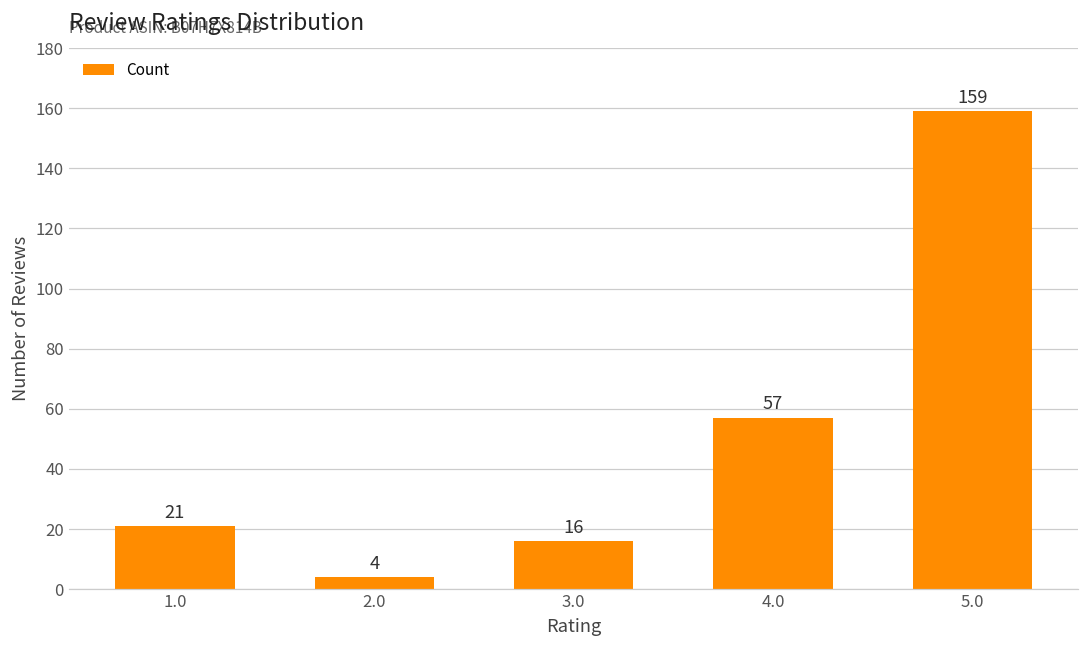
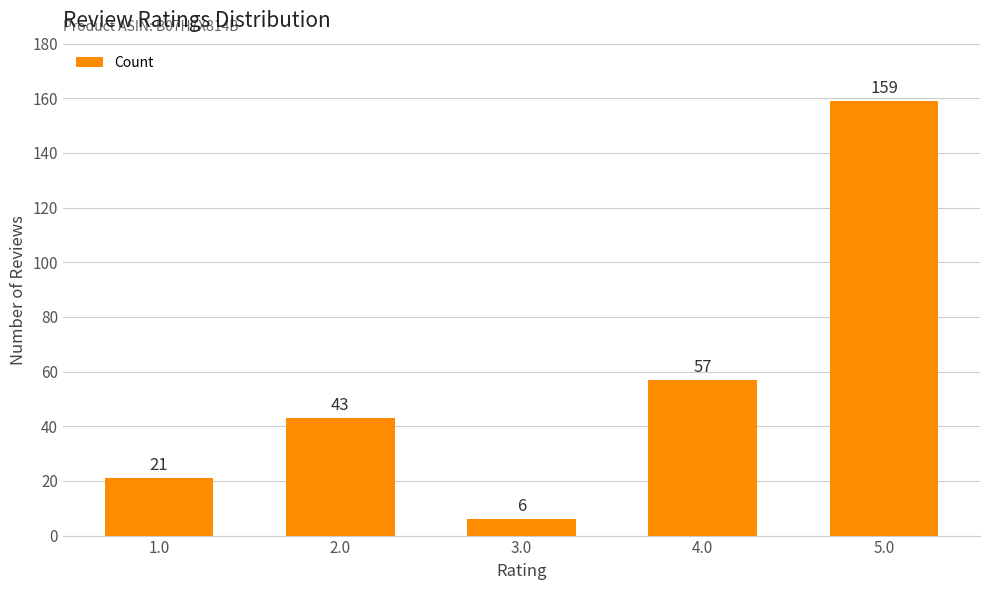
2.0: 4 -> 43
3.0: 16 -> 6
